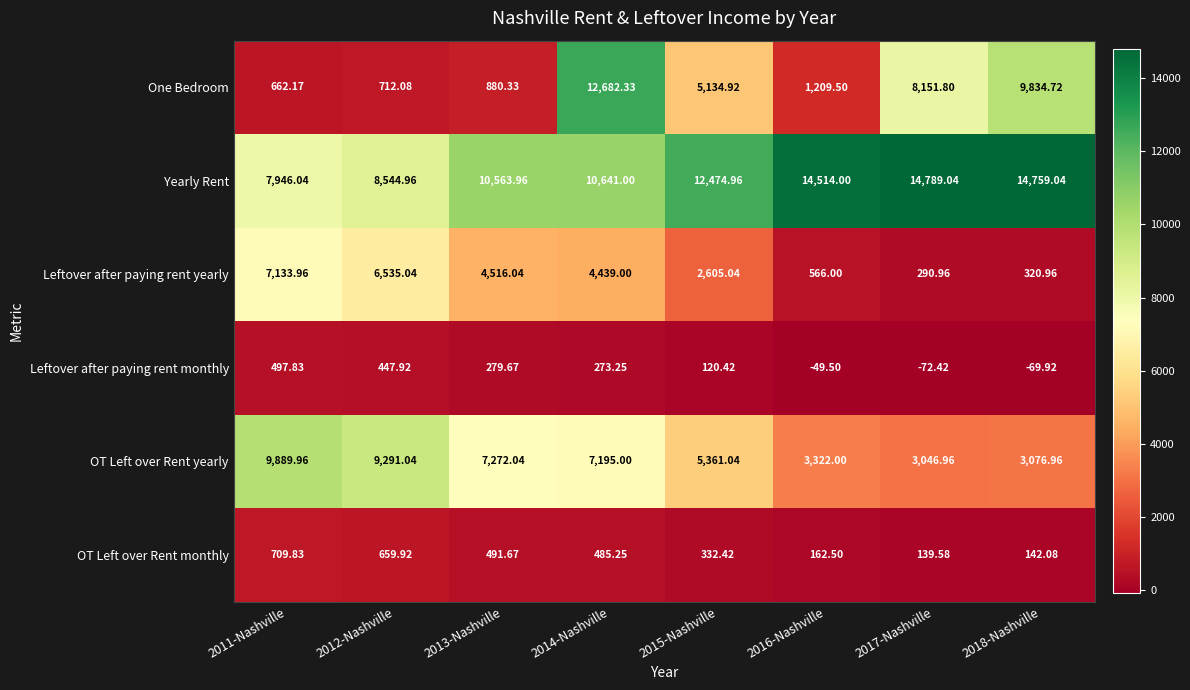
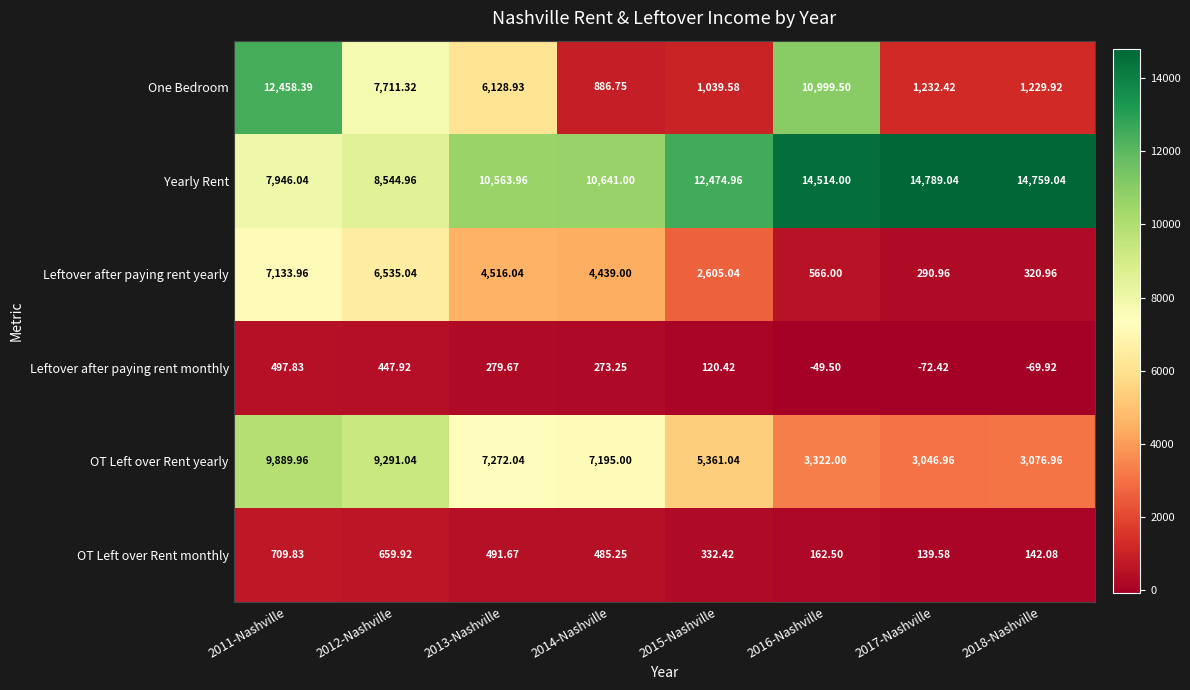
One Bedroom, 2011-Nashville: 662.17 -> 12,458.39
One Bedroom, 2012-Nashville: 712.08 -> 7,711.32
One Bedroom, 2013-Nashville: 880.33 -> 6,128.93
One Bedroom, 2014-Nashville: 12,682.33 -> 886.75
One Bedroom, 2015-Nashville: 5,134.92 -> 1,039.58
One Bedroom, 2016-Nashville: 1,209.50 -> 10,999.50
One Bedroom, 2017-Nashville: 8,151.80 -> 1,232.42
One Bedroom, 2018-Nashville: 9,834.72 -> 1,229.92
